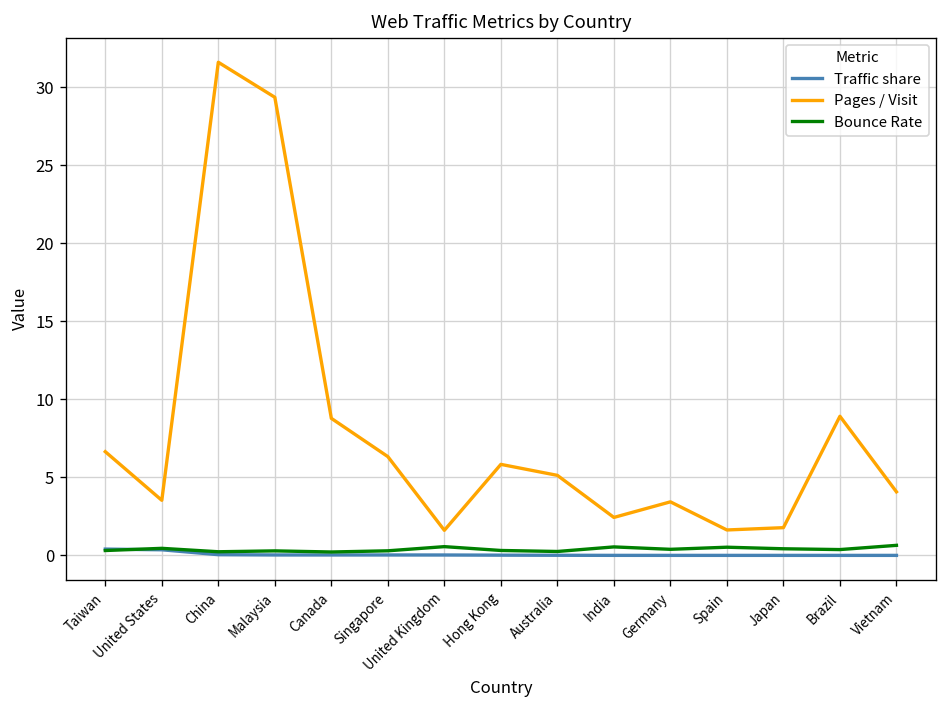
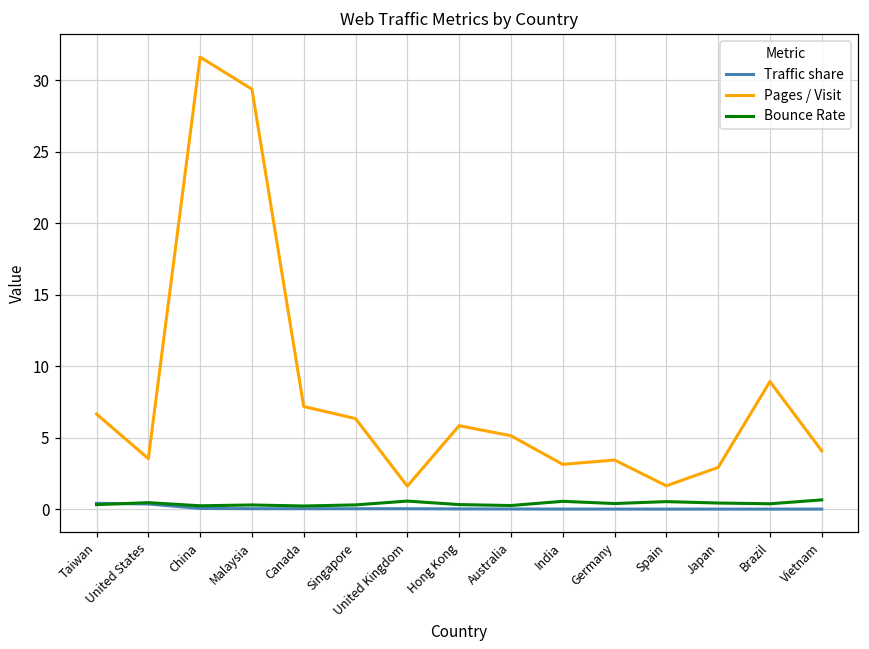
Pages / Visit, Canada: 8.8 -> 7.2
Pages / Visit, India: 2.4 -> 3.1
Pages / Visit, Japan: 1.8 -> 2.9
